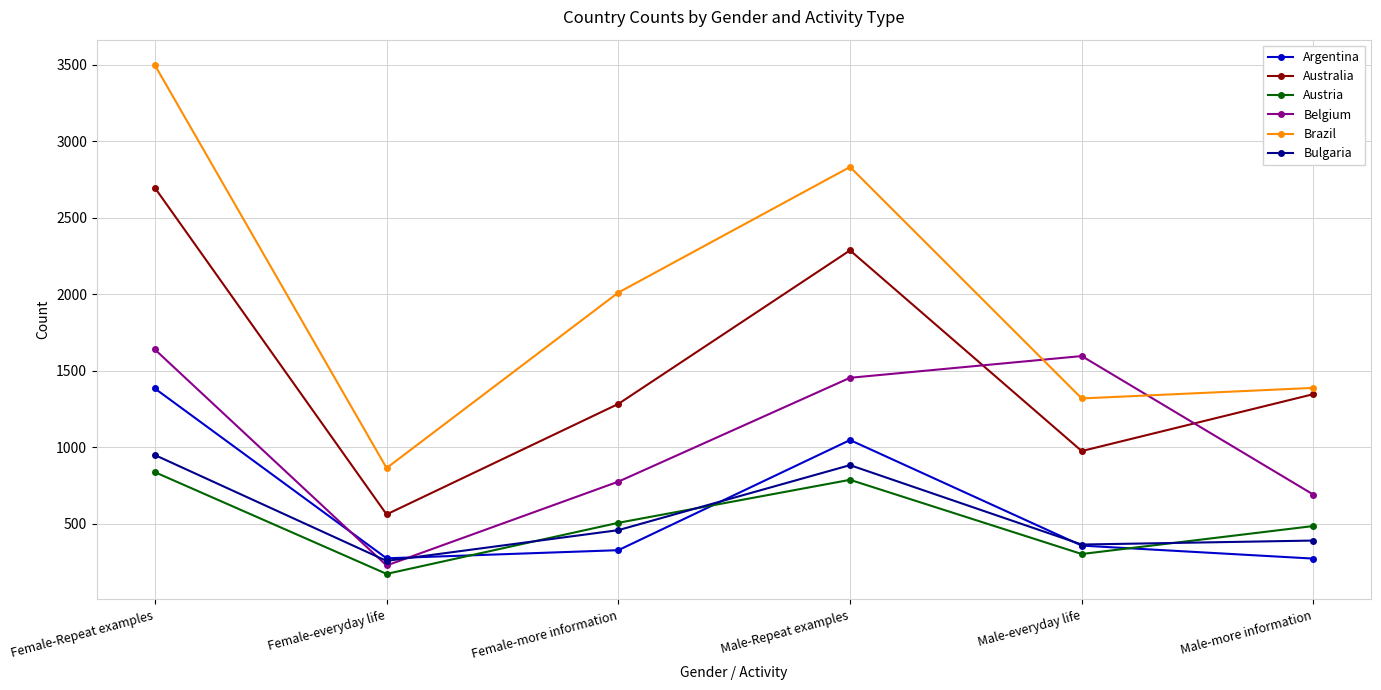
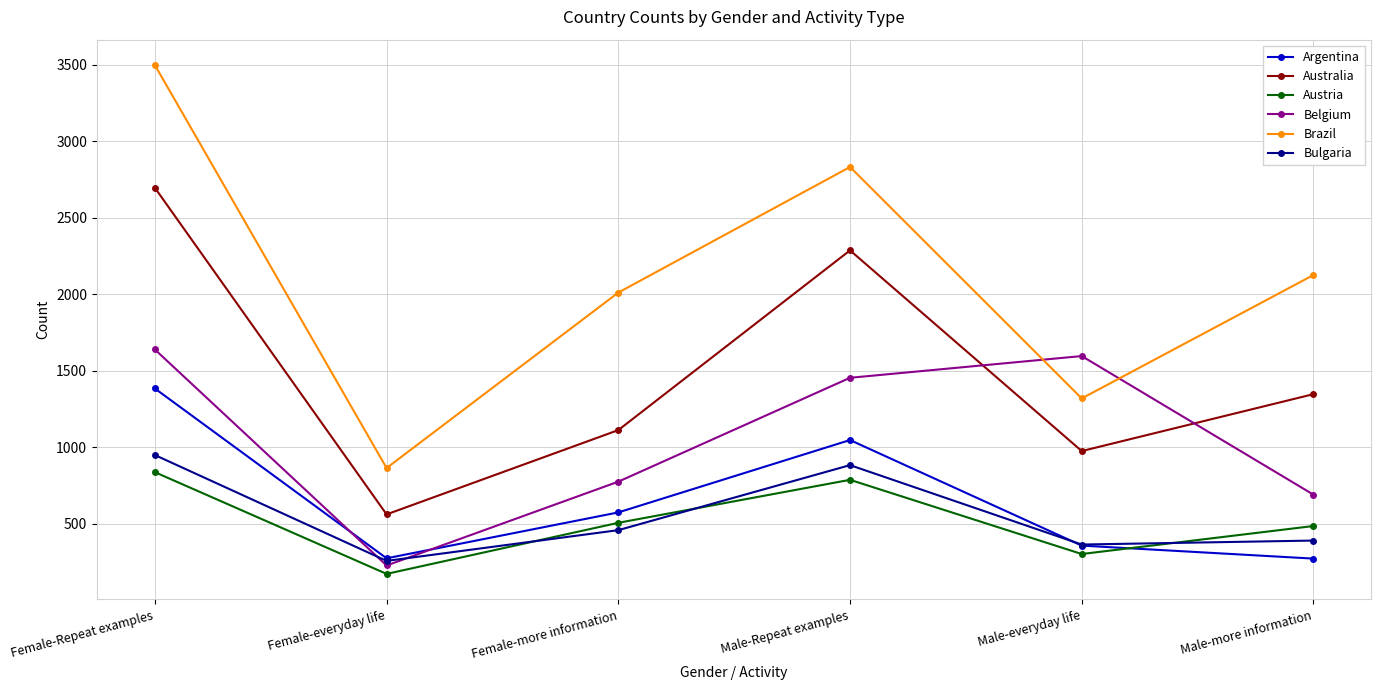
Argentina, Female-more information: 330 -> 570
Australia, Female-more information: 1280 -> 1110
Brazil, Male-more information: 1390 -> 2130
